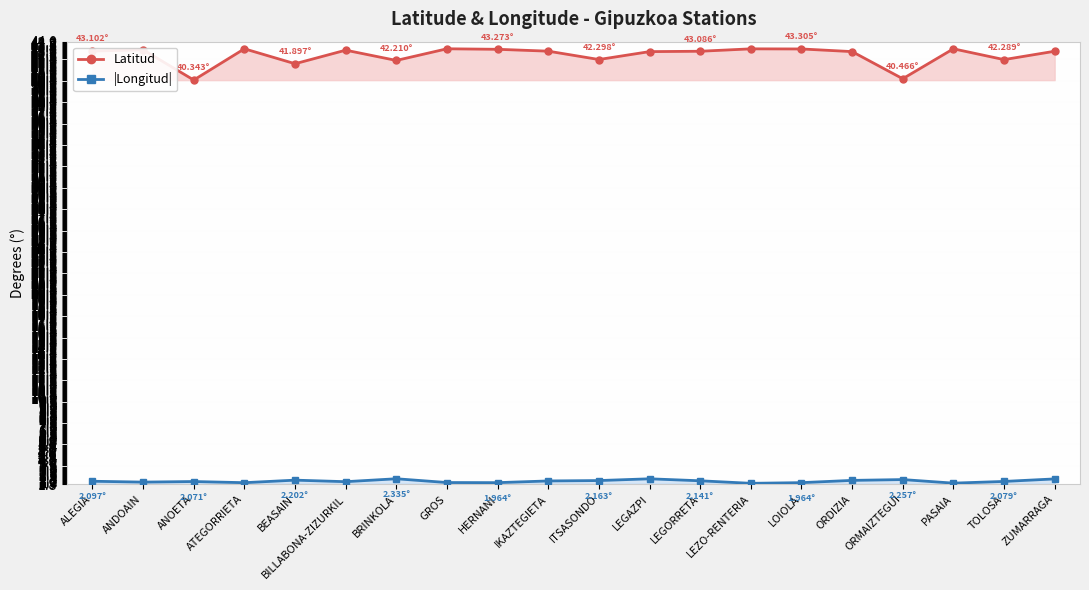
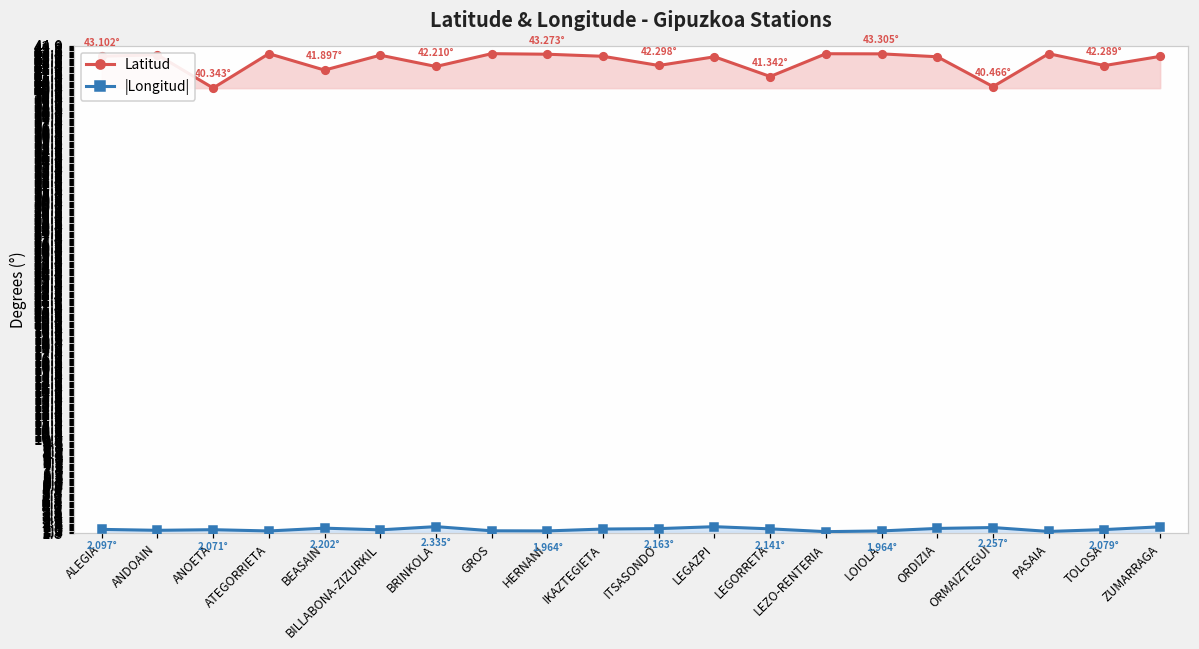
Latitud, LEGORRETA: 43.086° -> 41.342°
